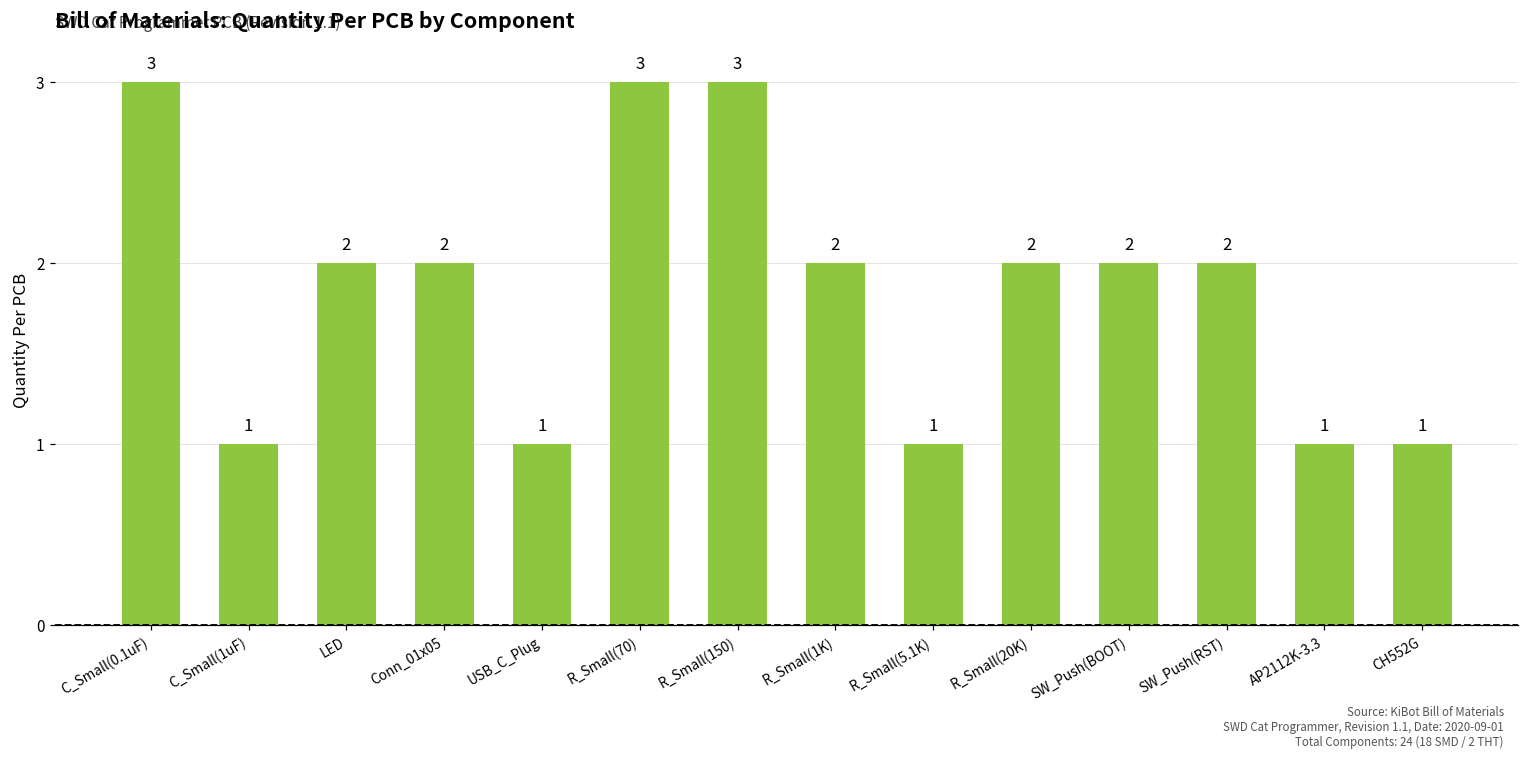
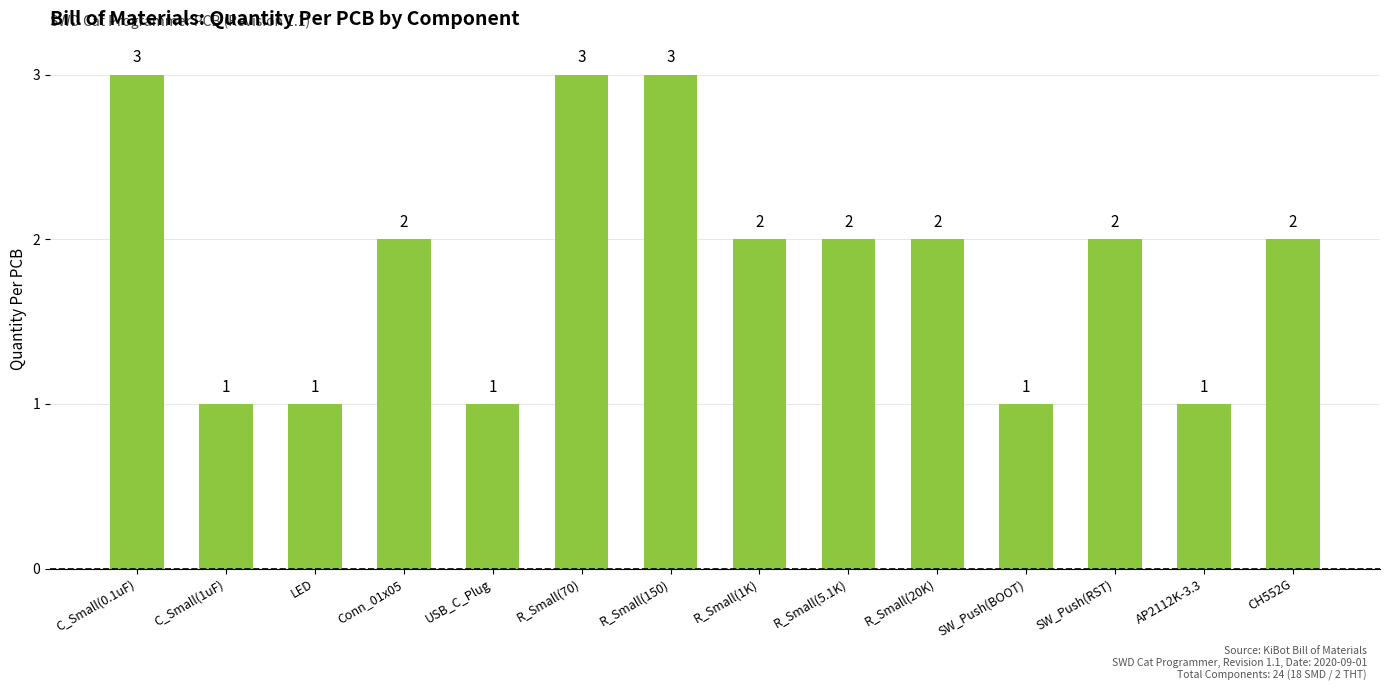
LED: 2 -> 1
R_Small(5.1K): 1 -> 2
SW_Push(BOOT): 2 -> 1
CH552G: 1 -> 2
